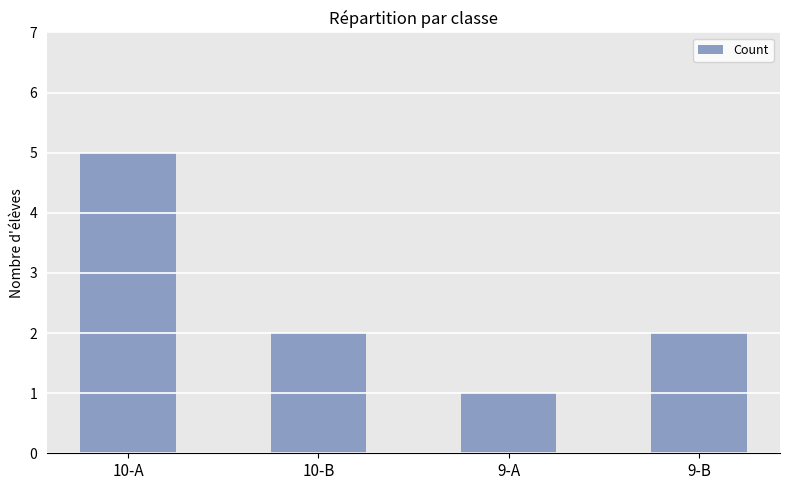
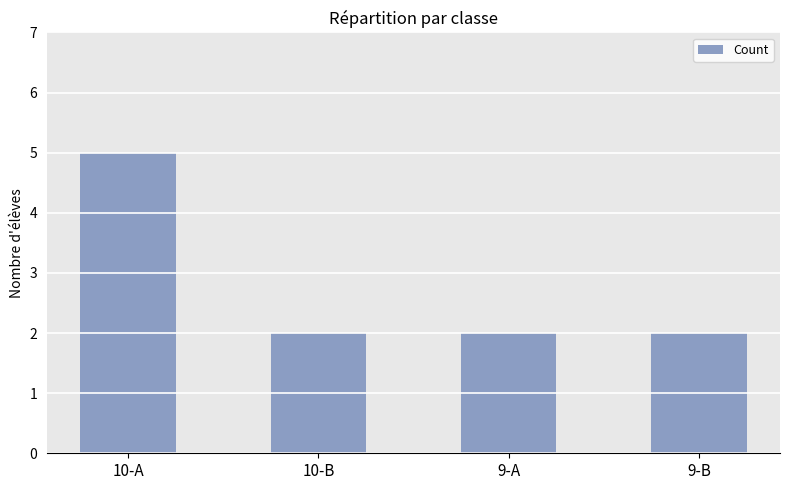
9-A: 1 -> 2
